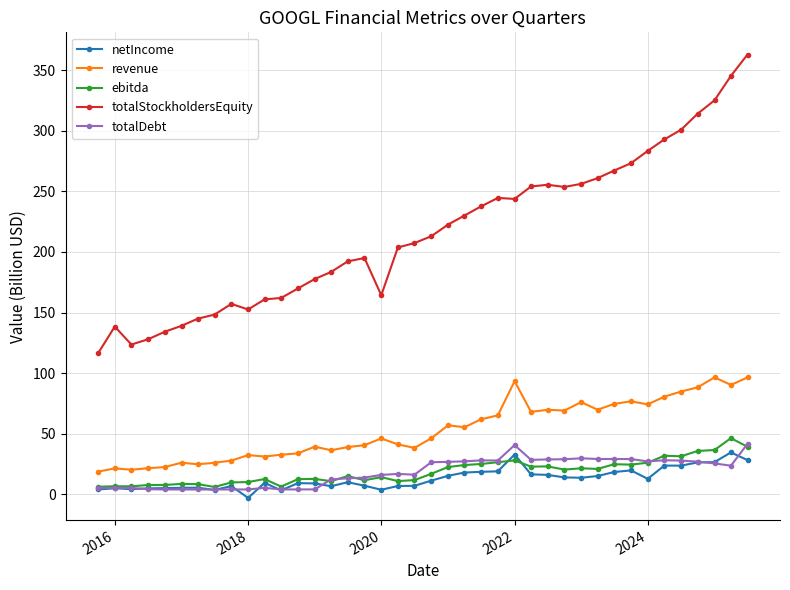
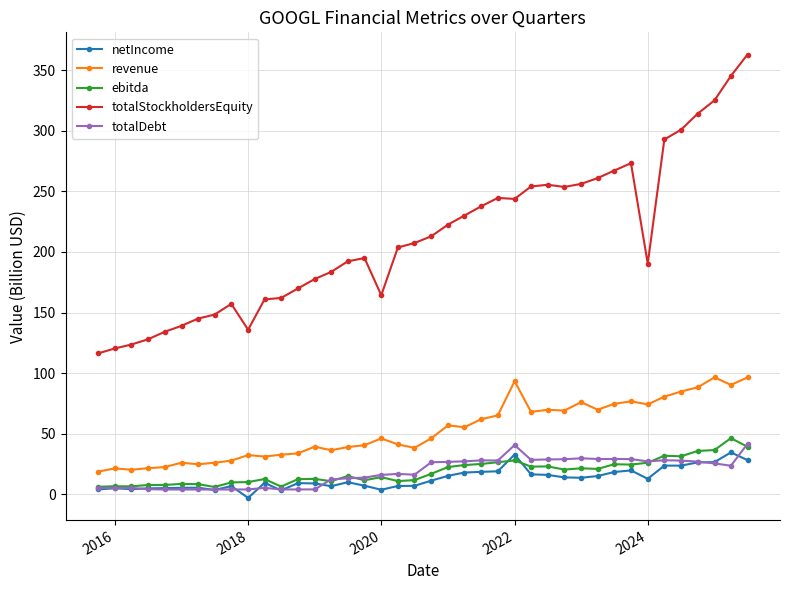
totalStockholdersEquity, 2016: 138 -> 120
totalStockholdersEquity, 2018: 153 -> 136
totalStockholdersEquity, 2024: 283 -> 190
